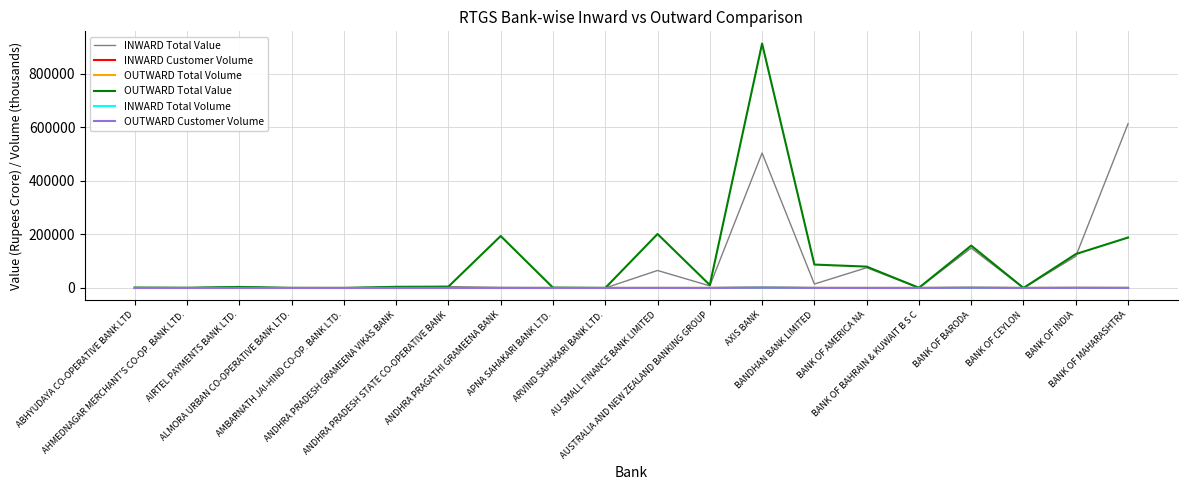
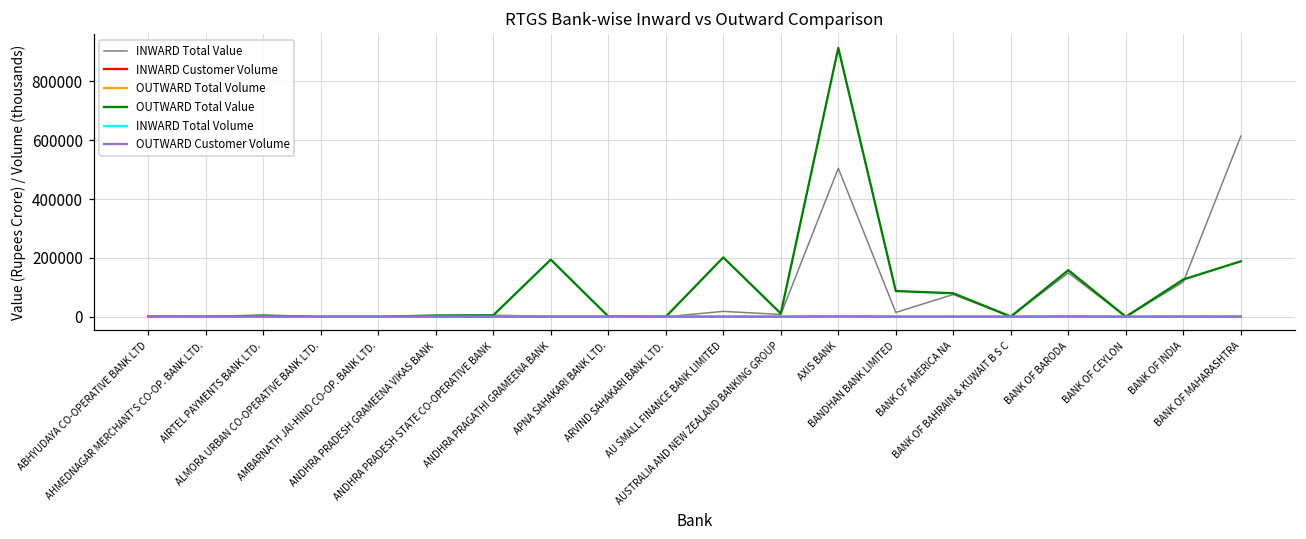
INWARD Total Value, AU SMALL FINANCE BANK LIMITED: 70000 -> 20000
